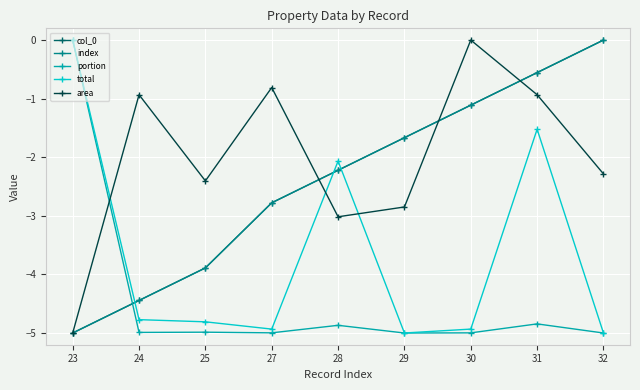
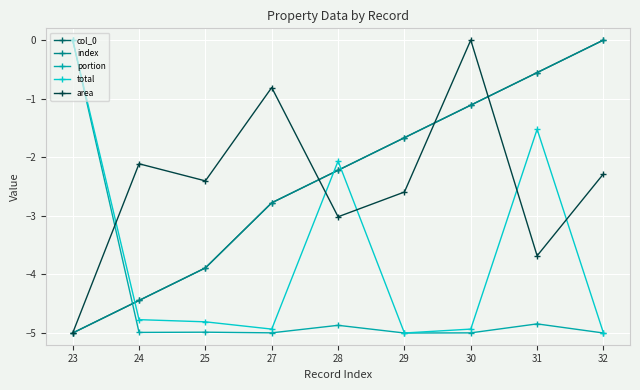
area, 24: -0.9 -> -2.1
area, 29: -2.8 -> -2.6
area, 31: -0.9 -> -3.7
